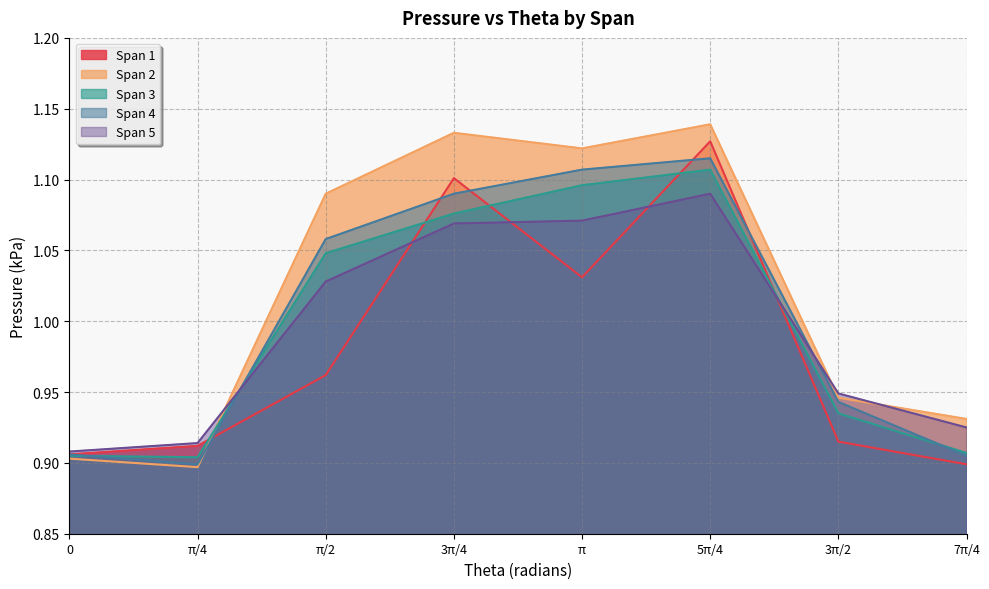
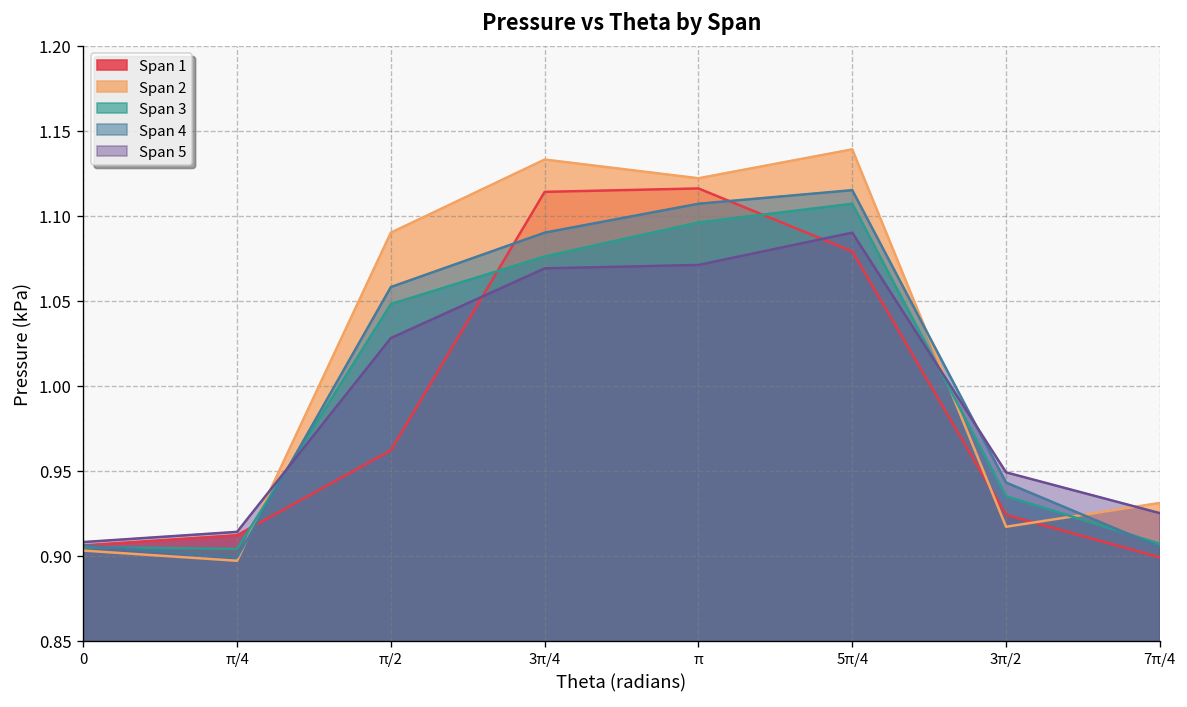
Span 1, 3π/4: 1.101 -> 1.114
Span 1, π: 1.031 -> 1.116
Span 1, 5π/4: 1.127 -> 1.079
Span 1, 3π/2: 0.915 -> 0.924
Span 2, 3π/2: 0.946 -> 0.917
